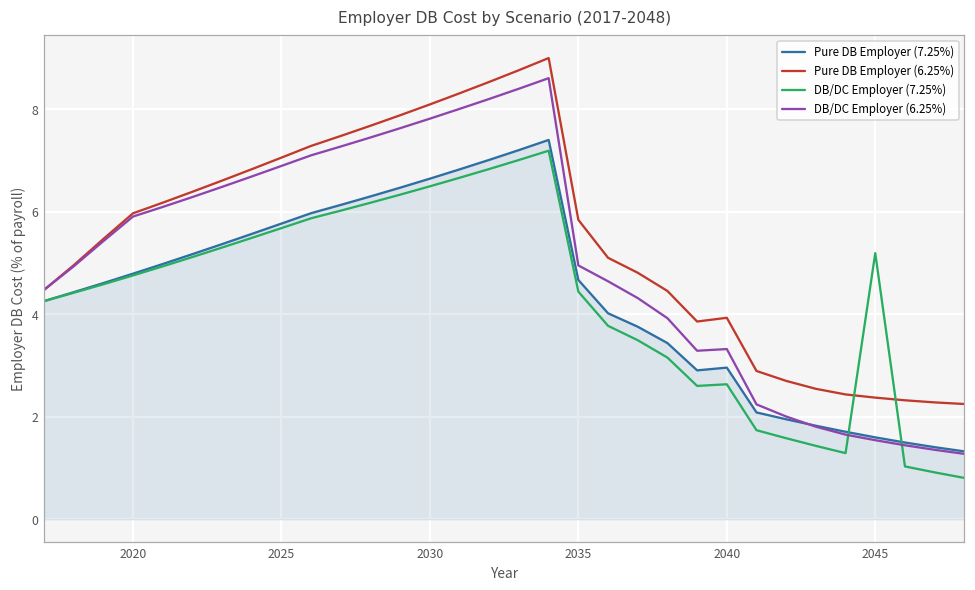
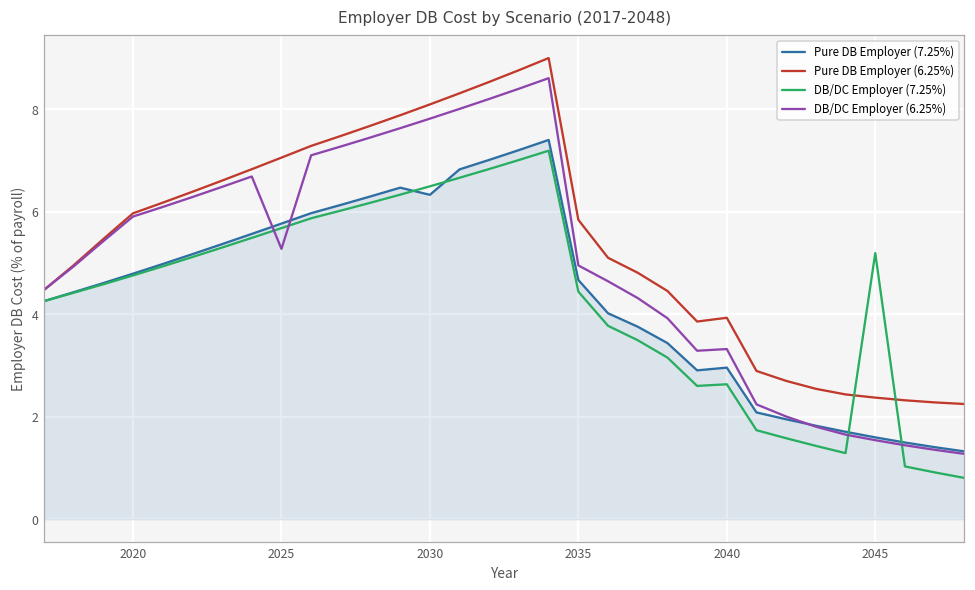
DB/DC Employer (6.25%), 2025: 6.9 -> 5.3
Pure DB Employer (7.25%), 2030: 6.6 -> 6.3
